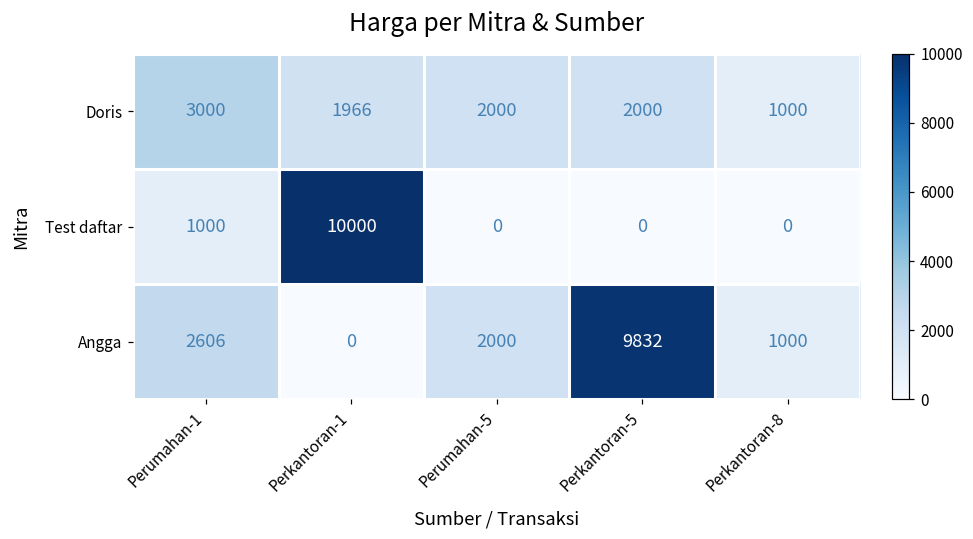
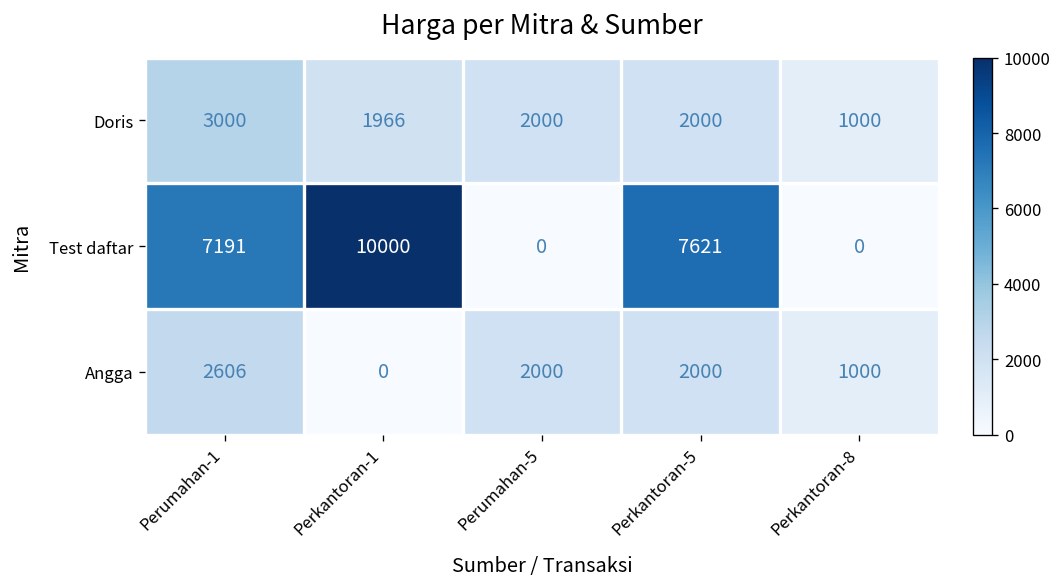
Test daftar, Perumahan-1: 1000 -> 7191
Test daftar, Perkantoran-5: 0 -> 7621
Angga, Perkantoran-5: 9832 -> 2000
